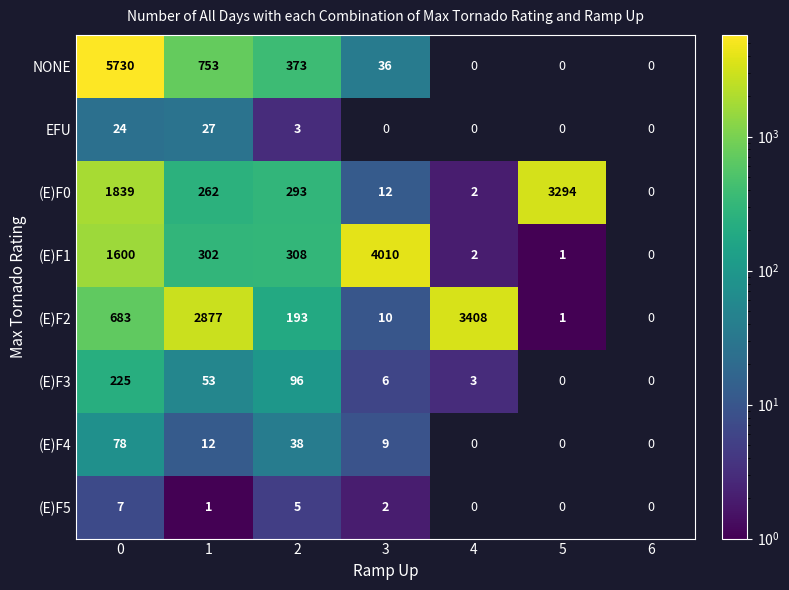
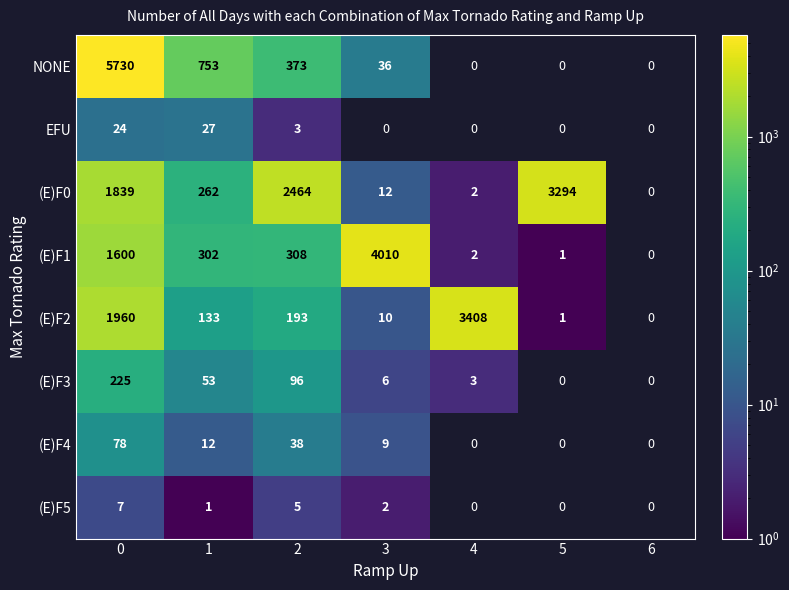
(E)F0, 2: 293 -> 2464
(E)F2, 0: 683 -> 1960
(E)F2, 1: 2877 -> 133
